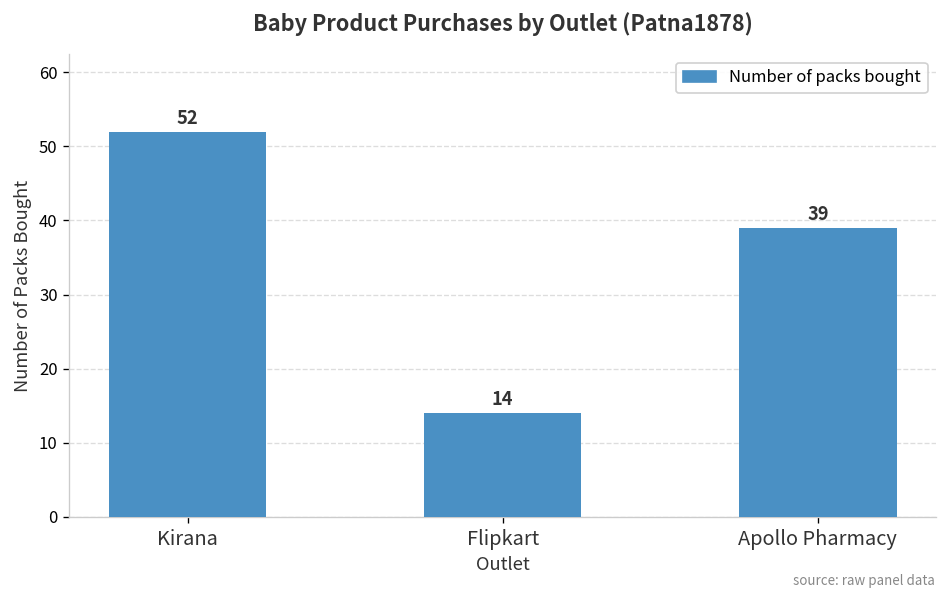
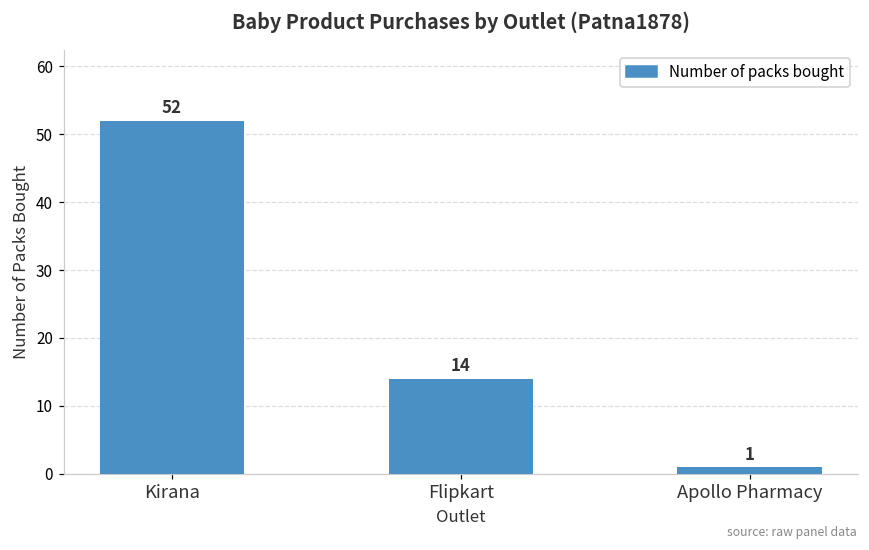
Apollo Pharmacy: 39 -> 1
